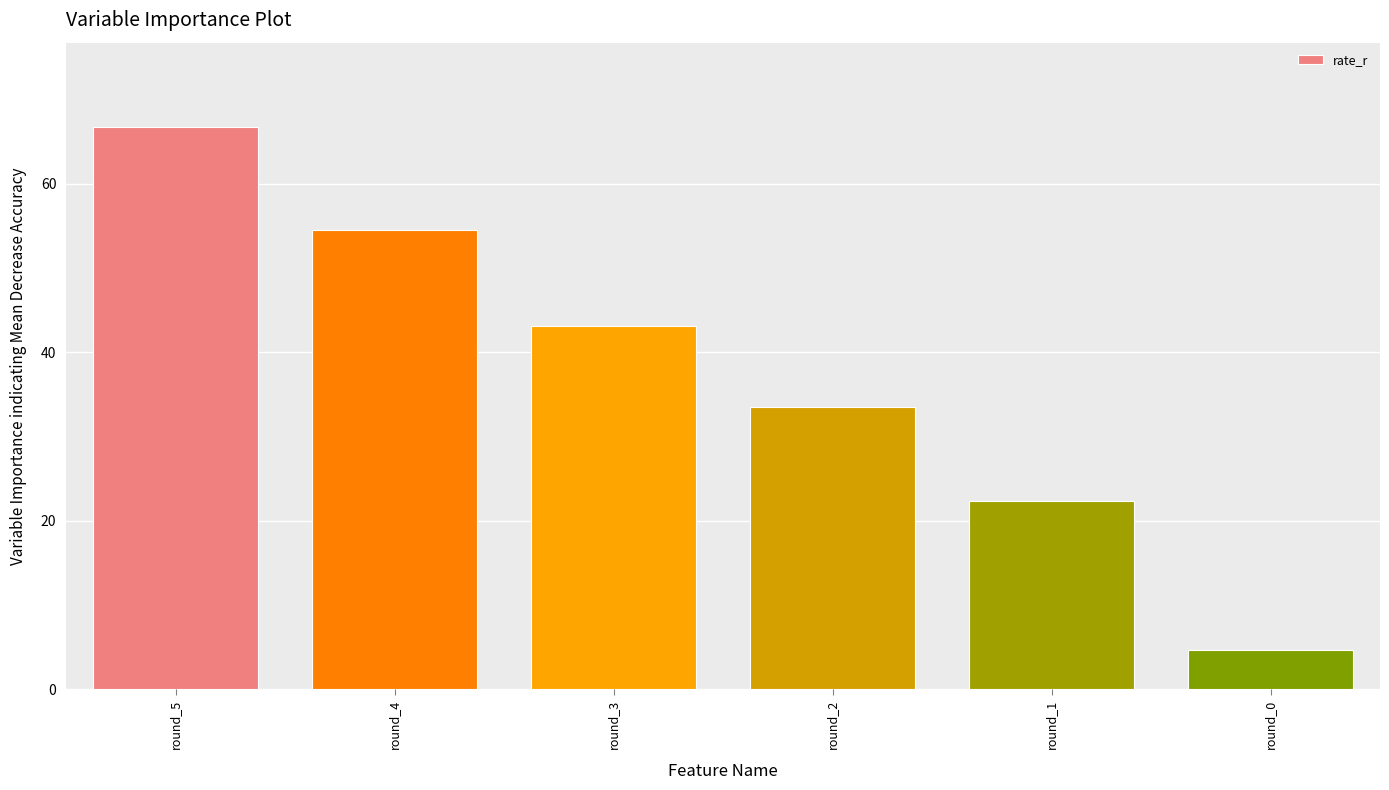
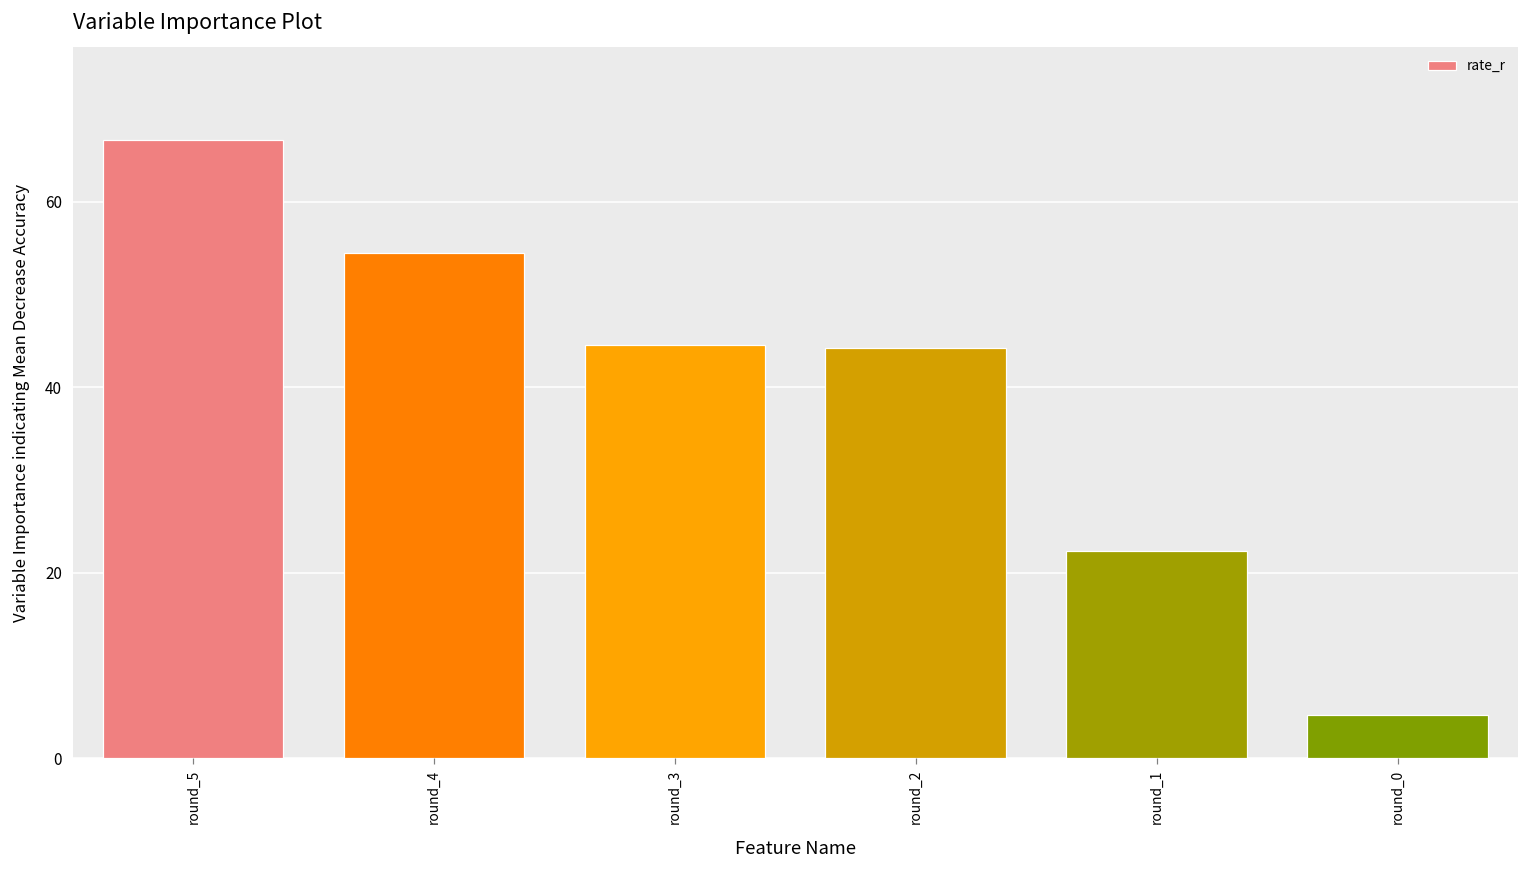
round_3: 43 -> 45
round_2: 34 -> 44
